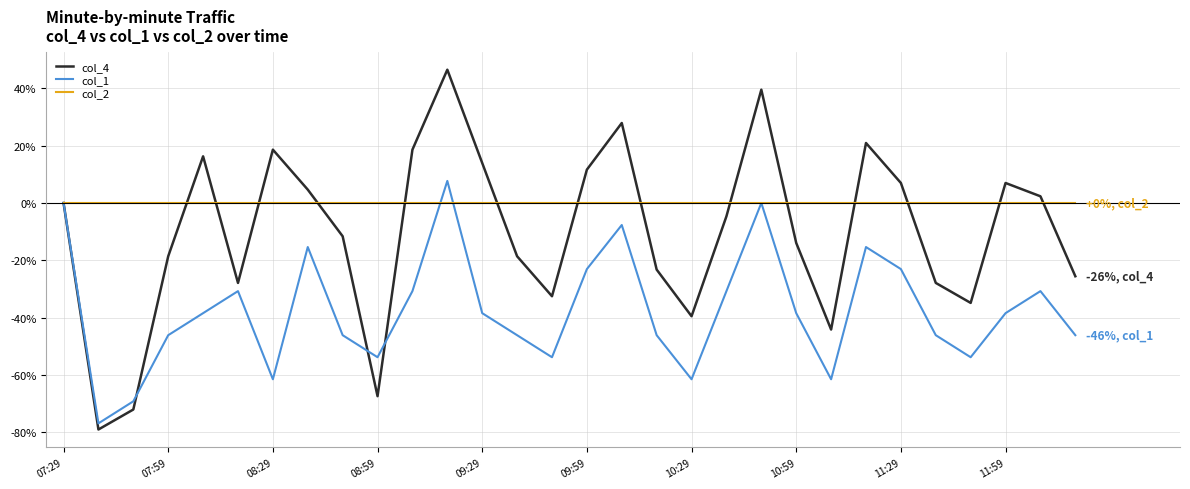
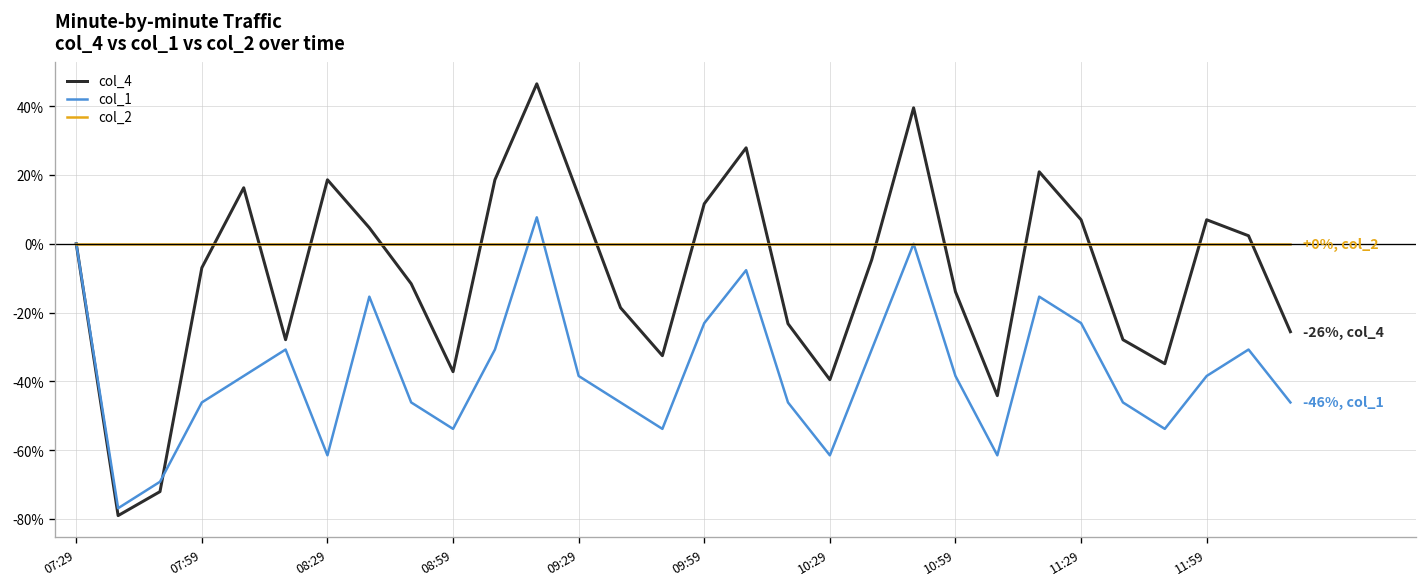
col_4, 07:59: -19% -> -7%
col_4, 08:59: -67% -> -37%
